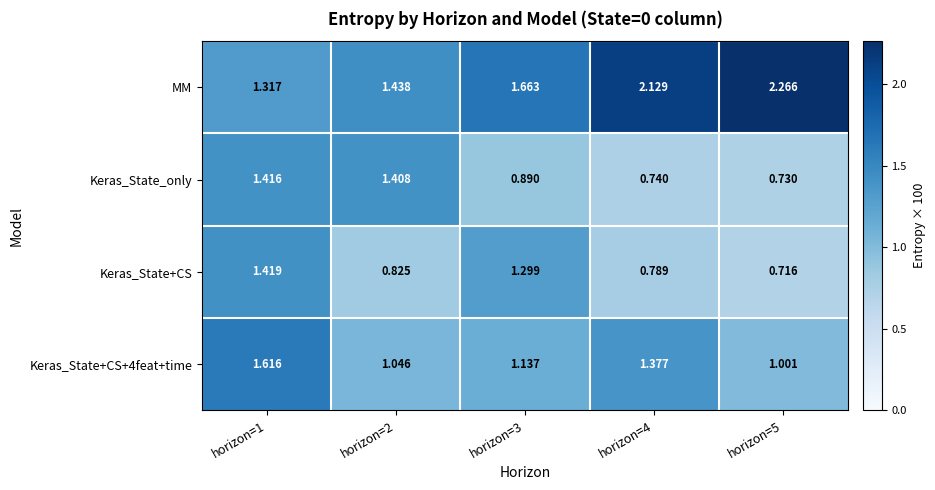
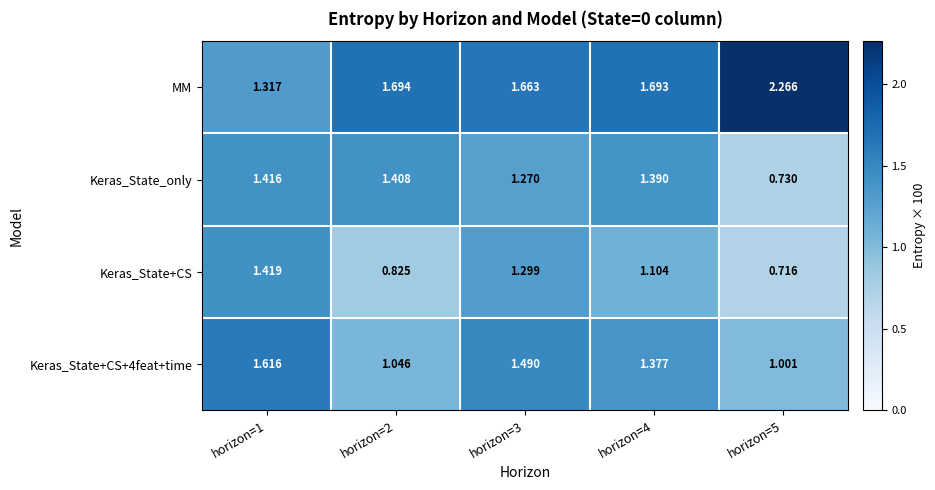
MM, horizon=2: 1.438 -> 1.694
MM, horizon=4: 2.129 -> 1.693
Keras_State_only, horizon=3: 0.890 -> 1.270
Keras_State_only, horizon=4: 0.740 -> 1.390
Keras_State+CS, horizon=4: 0.789 -> 1.104
Keras_State+CS+4feat+time, horizon=3: 1.137 -> 1.490
